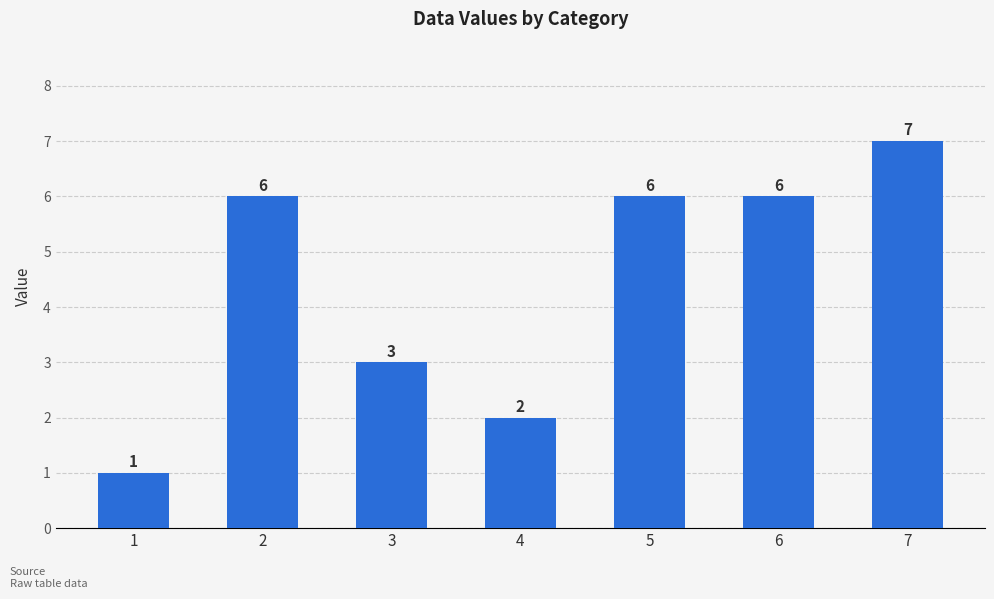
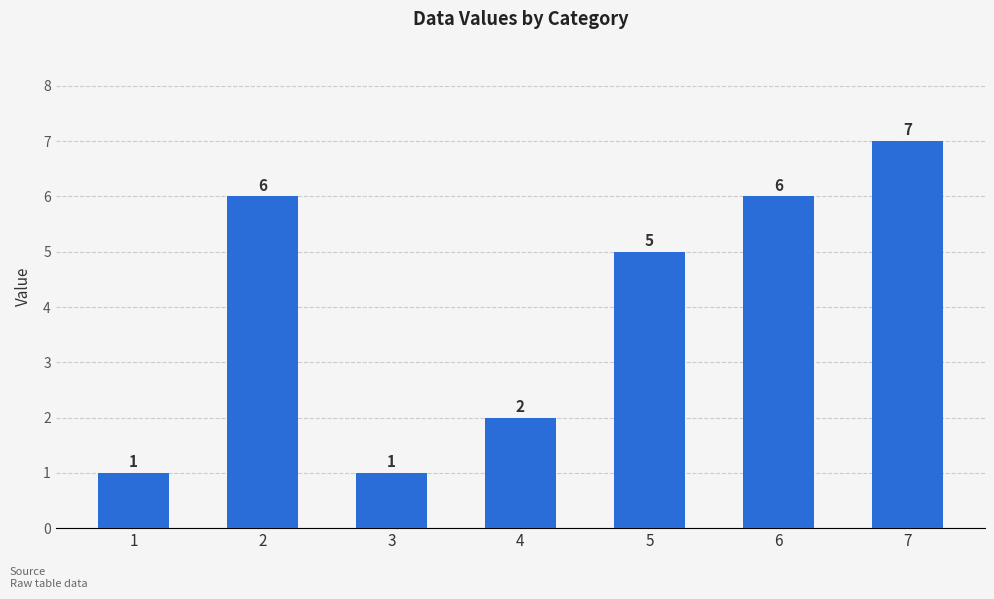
3: 3 -> 1
5: 6 -> 5
